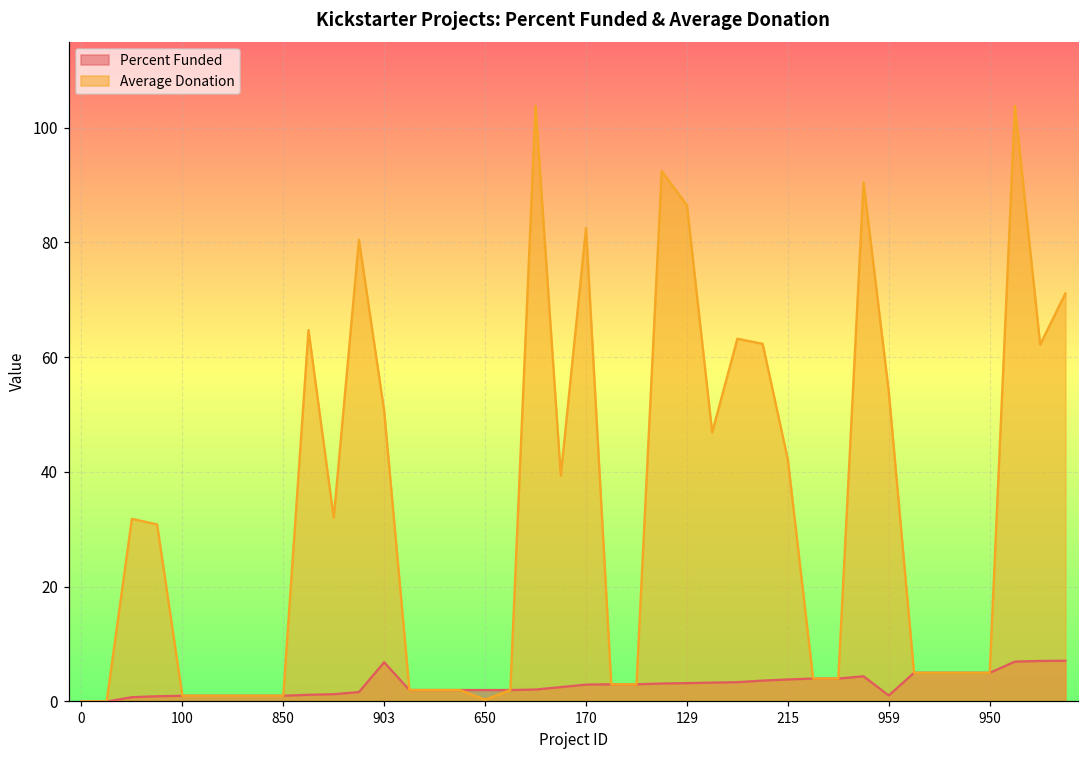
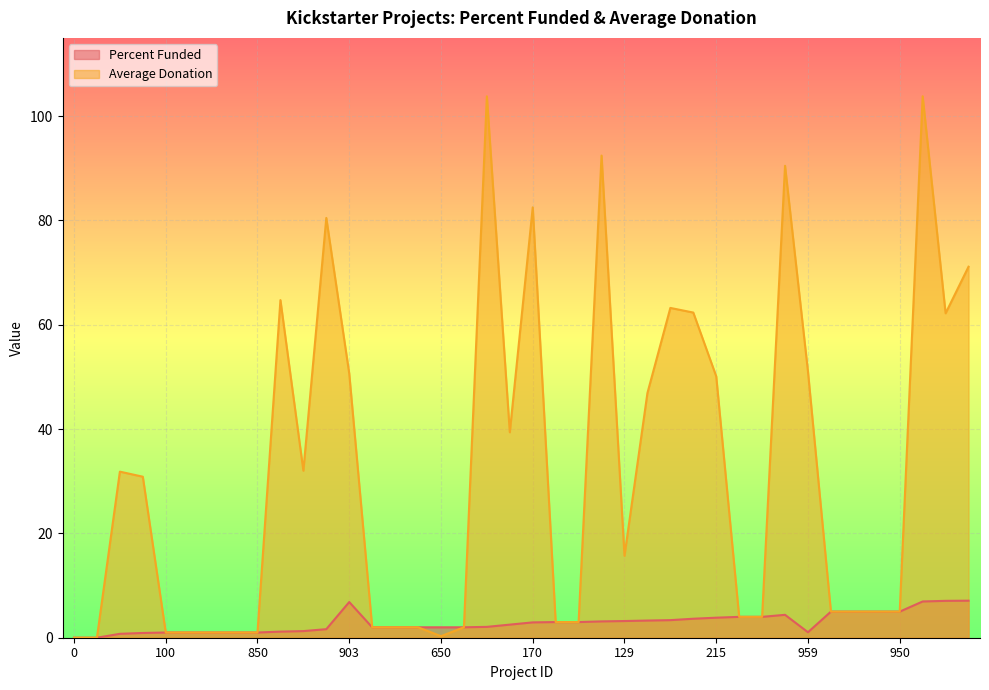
Average Donation, 129: 86 -> 16
Average Donation, 215: 42 -> 50
Average Donation, 959: 54 -> 51
